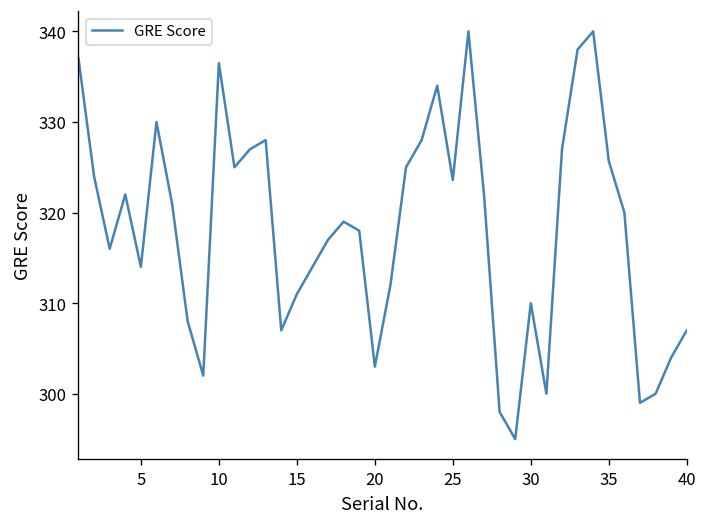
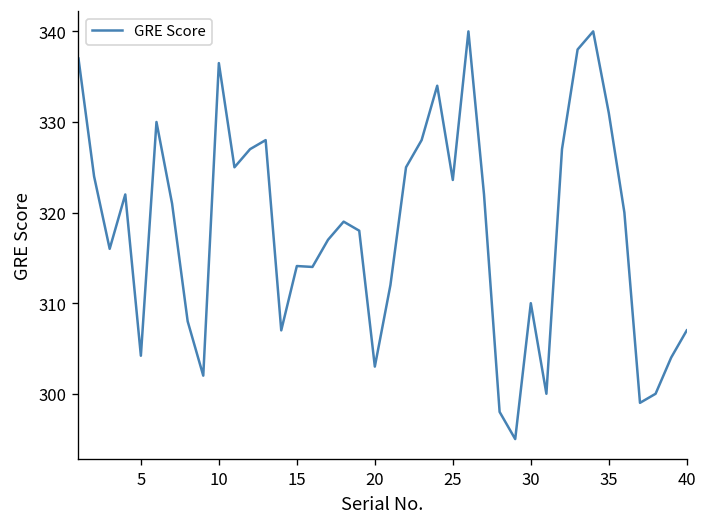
5: 314 -> 304
15: 311 -> 314
35: 326 -> 331
